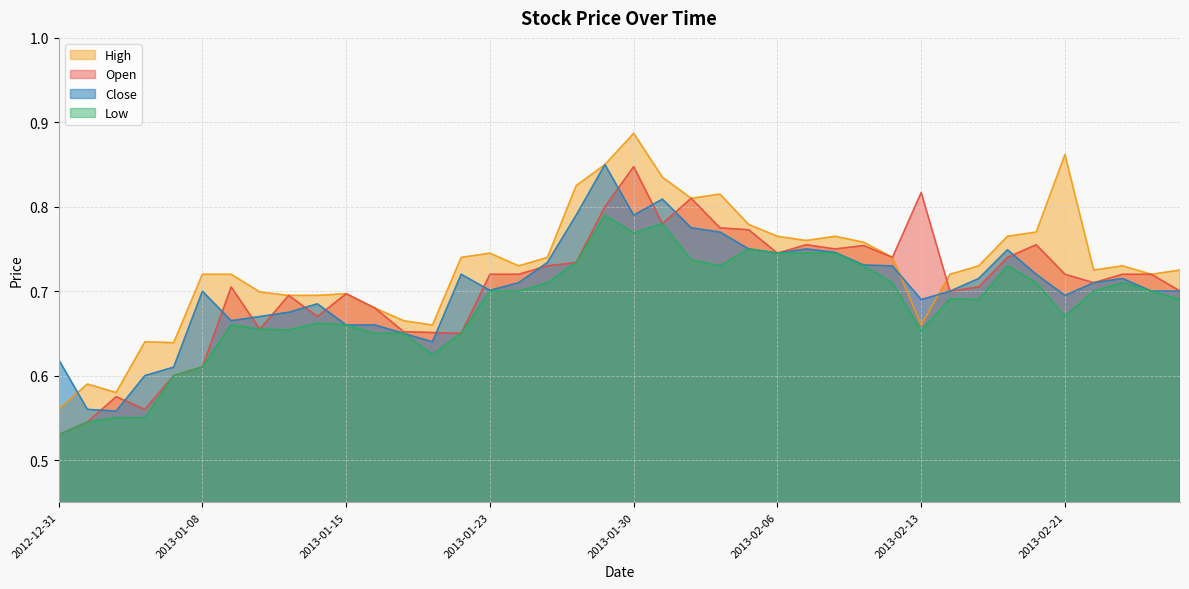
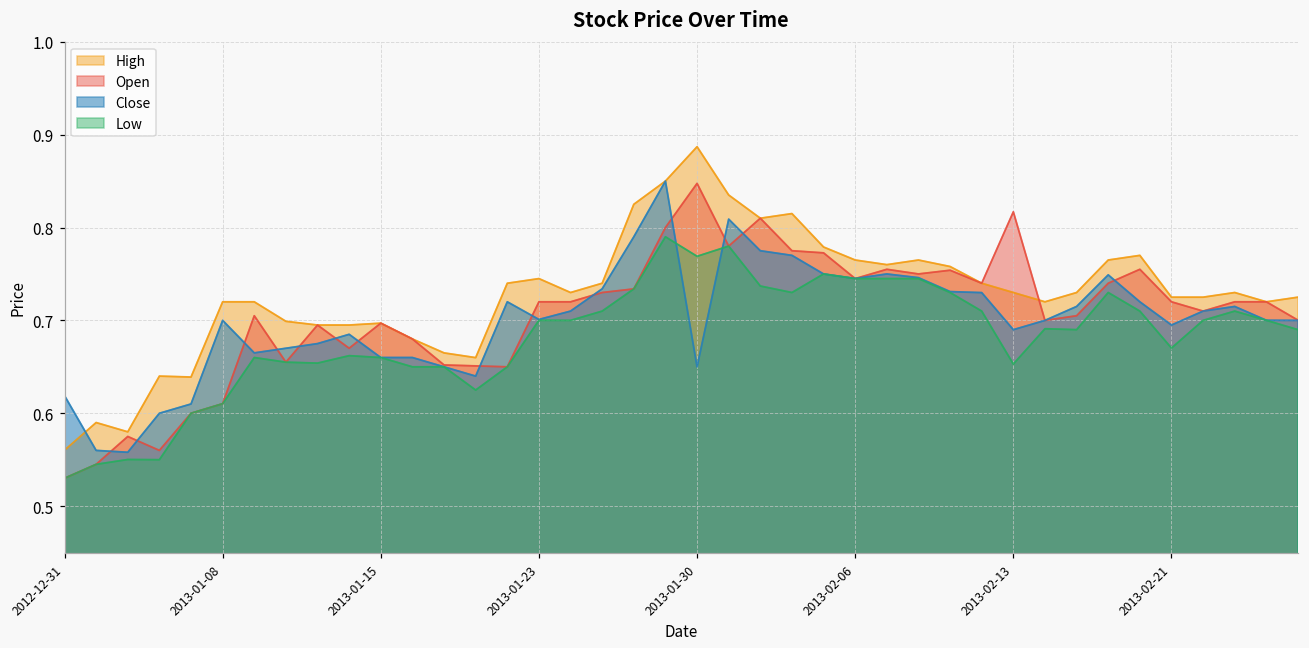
Close, 2013-01-30: 0.79 -> 0.65
High, 2013-02-13: 0.66 -> 0.73
High, 2013-02-21: 0.86 -> 0.73
